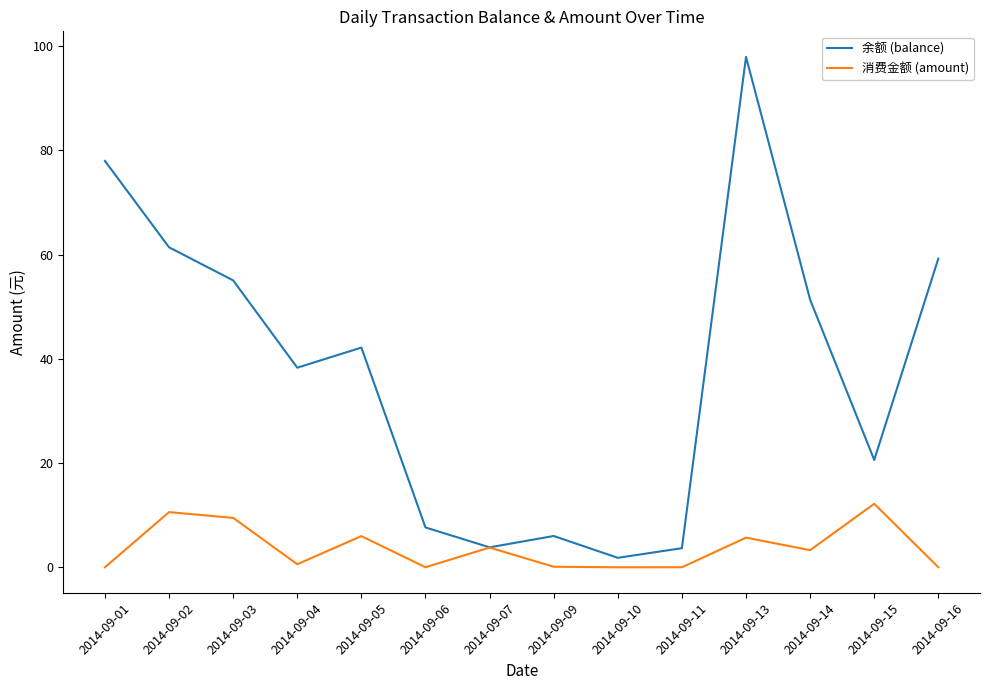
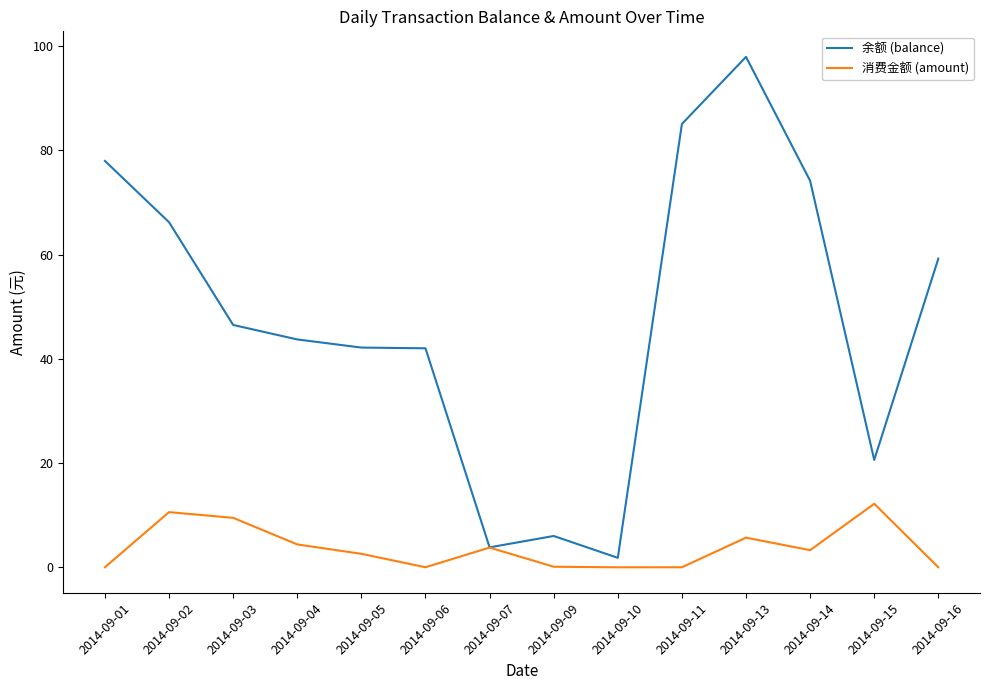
余额 (balance), 2014-09-02: 61 -> 66
余额 (balance), 2014-09-03: 55 -> 47
余额 (balance), 2014-09-04: 38 -> 44
消费金额 (amount), 2014-09-04: 1 -> 4
消费金额 (amount), 2014-09-05: 6 -> 3
余额 (balance), 2014-09-06: 8 -> 42
余额 (balance), 2014-09-11: 4 -> 85
余额 (balance), 2014-09-14: 51 -> 74
